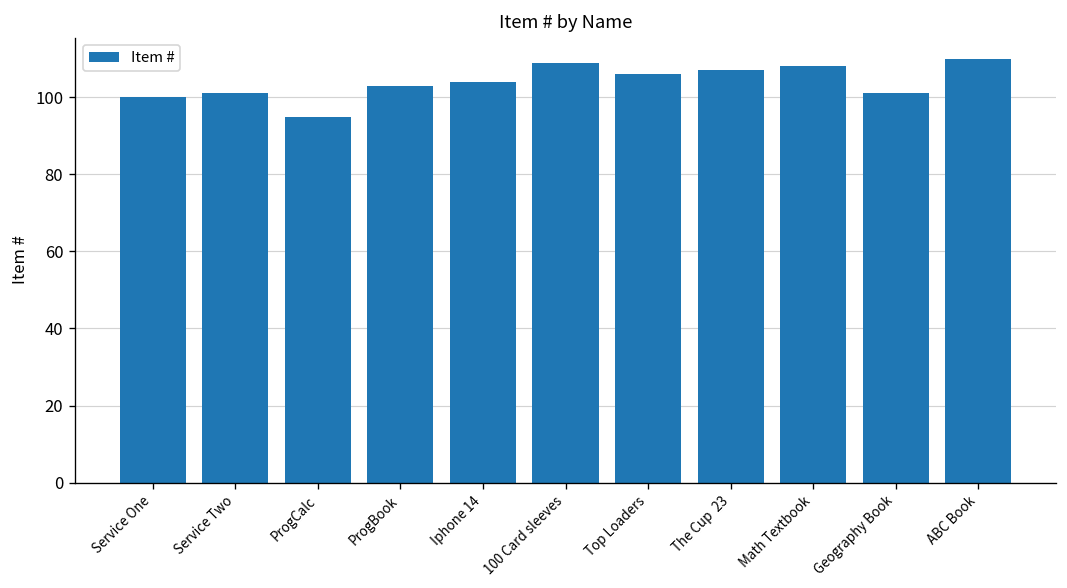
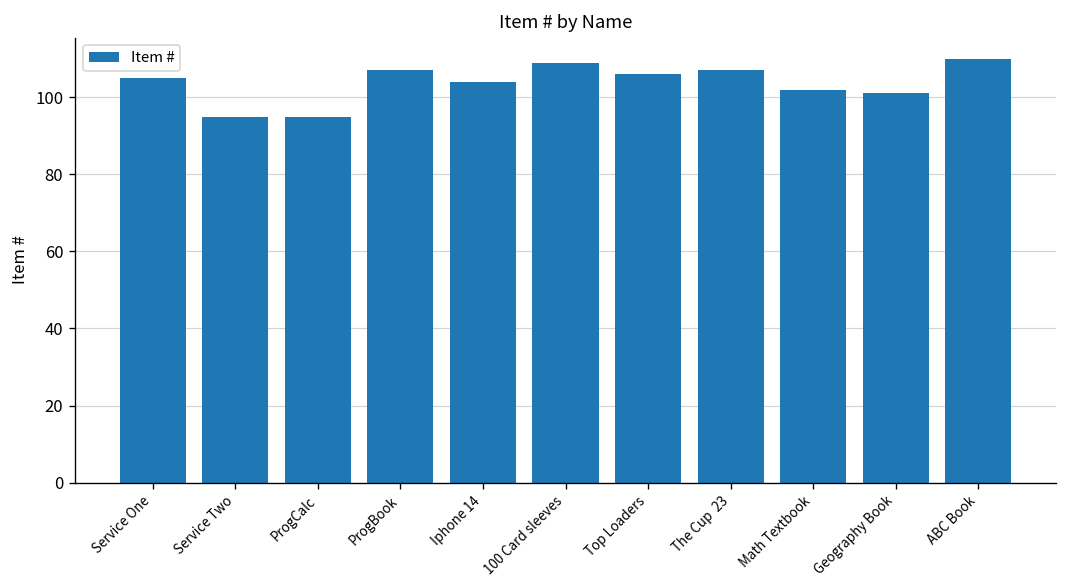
Service One: 100 -> 105
Service Two: 101 -> 95
ProgBook: 103 -> 107
Math Textbook: 108 -> 102
